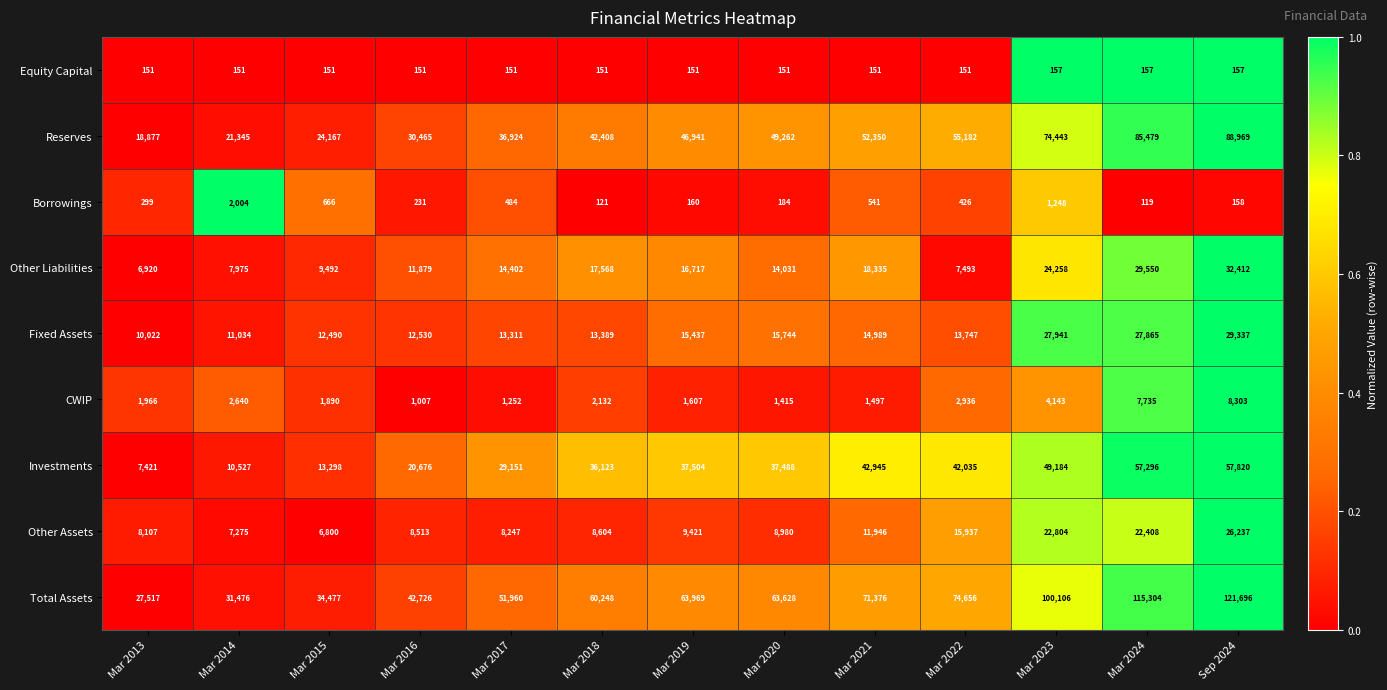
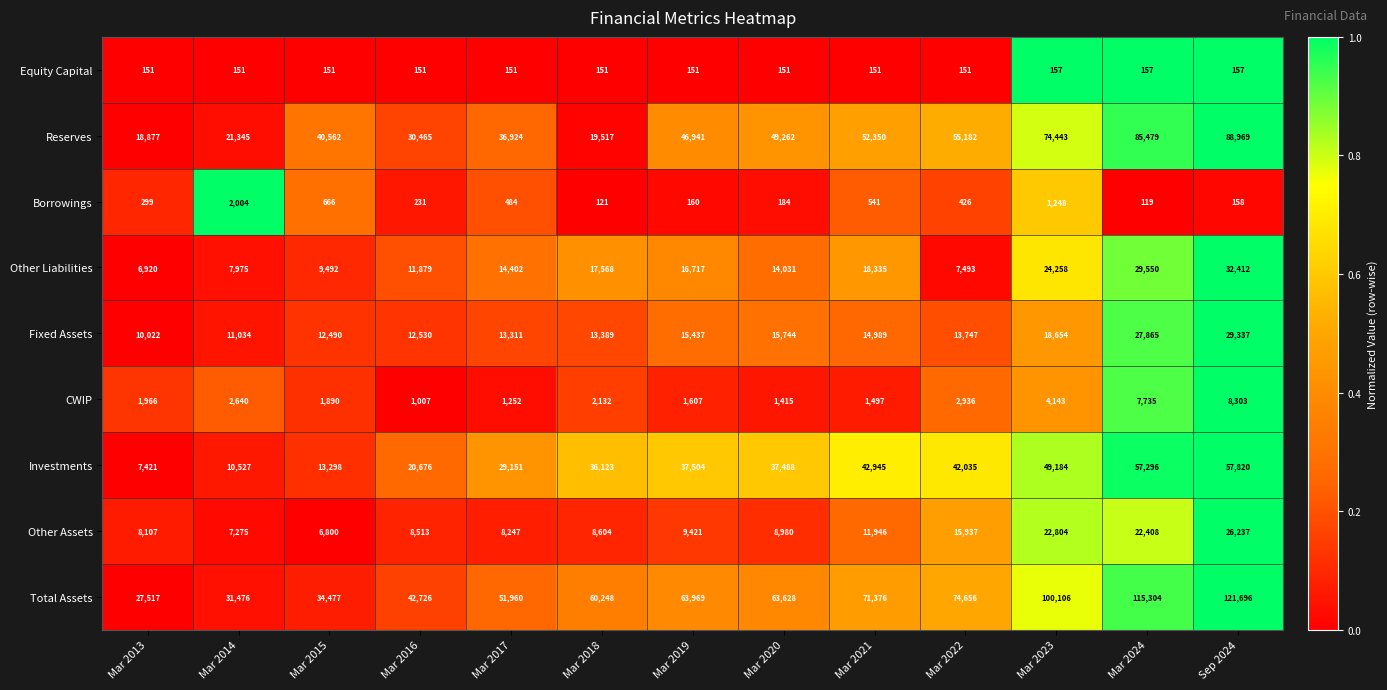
Reserves, Mar 2015: 24,167 -> 40,562
Reserves, Mar 2018: 42,408 -> 19,517
Fixed Assets, Mar 2023: 27,941 -> 18,654
